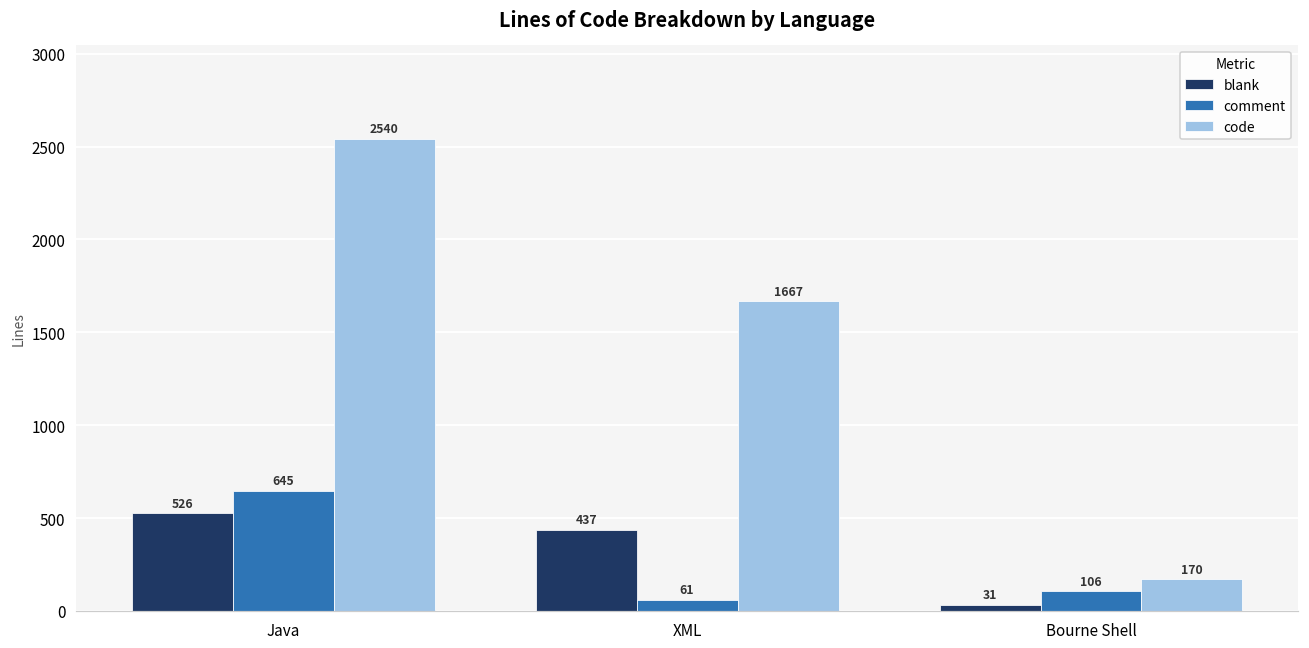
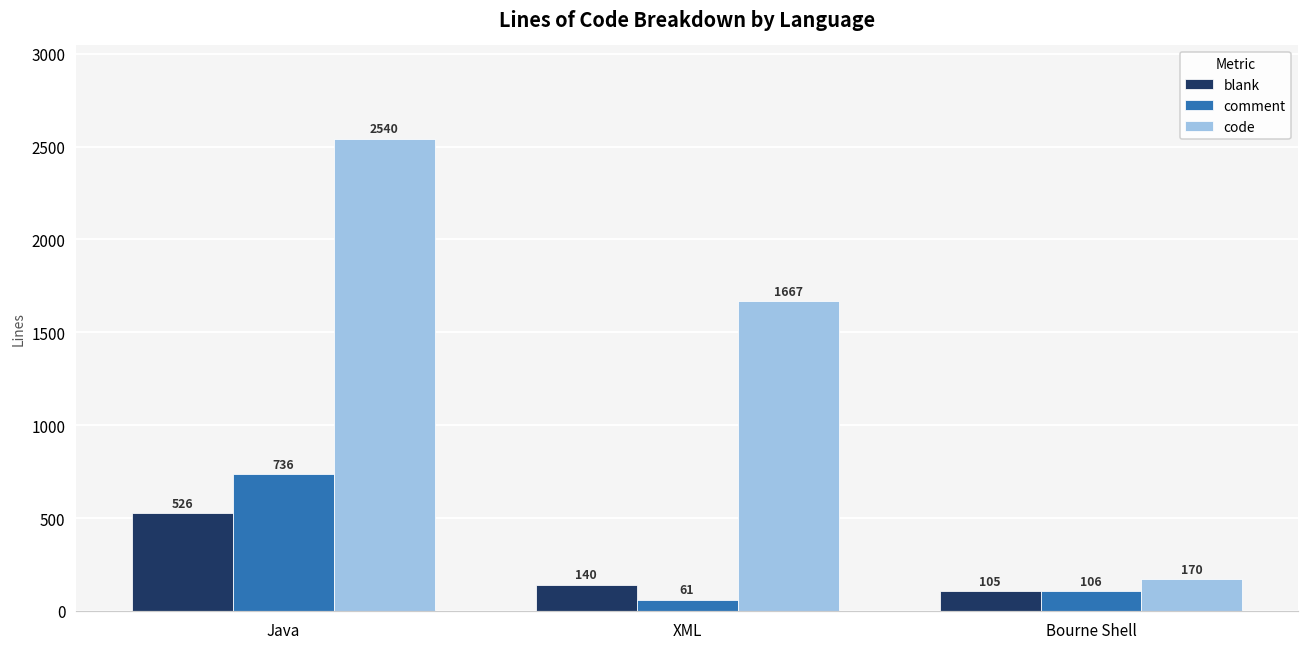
comment, Java: 645 -> 736
blank, XML: 437 -> 140
blank, Bourne Shell: 31 -> 105
